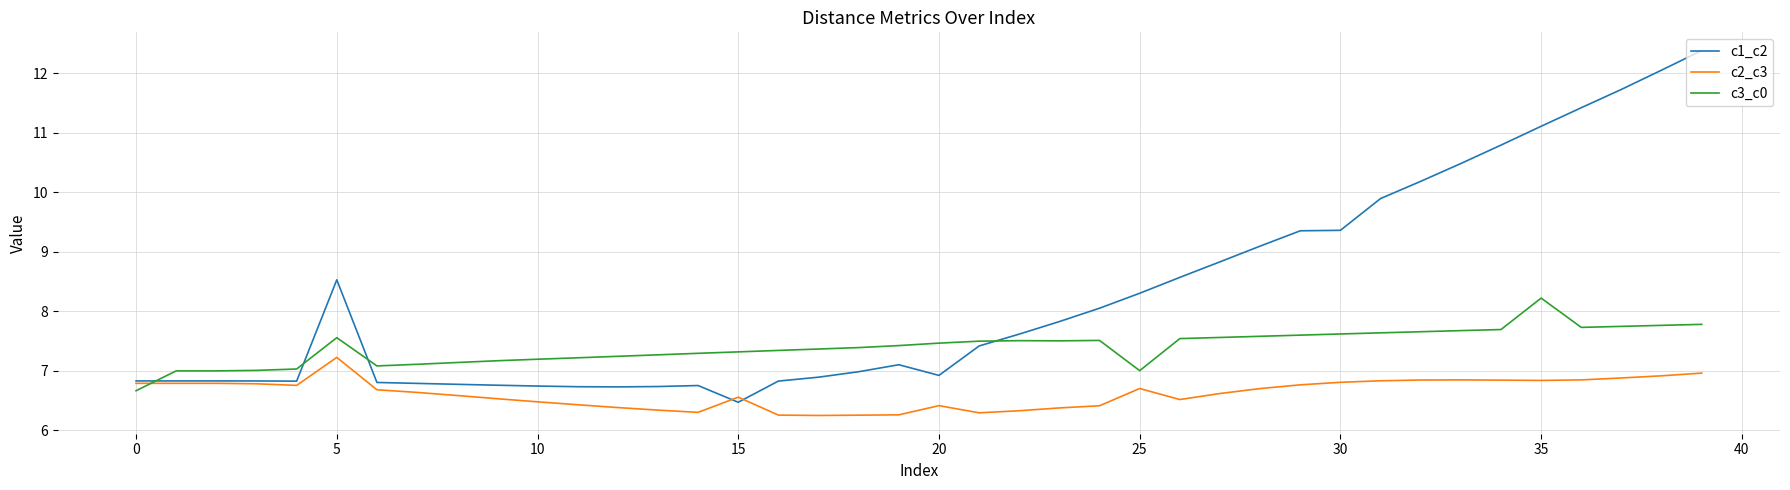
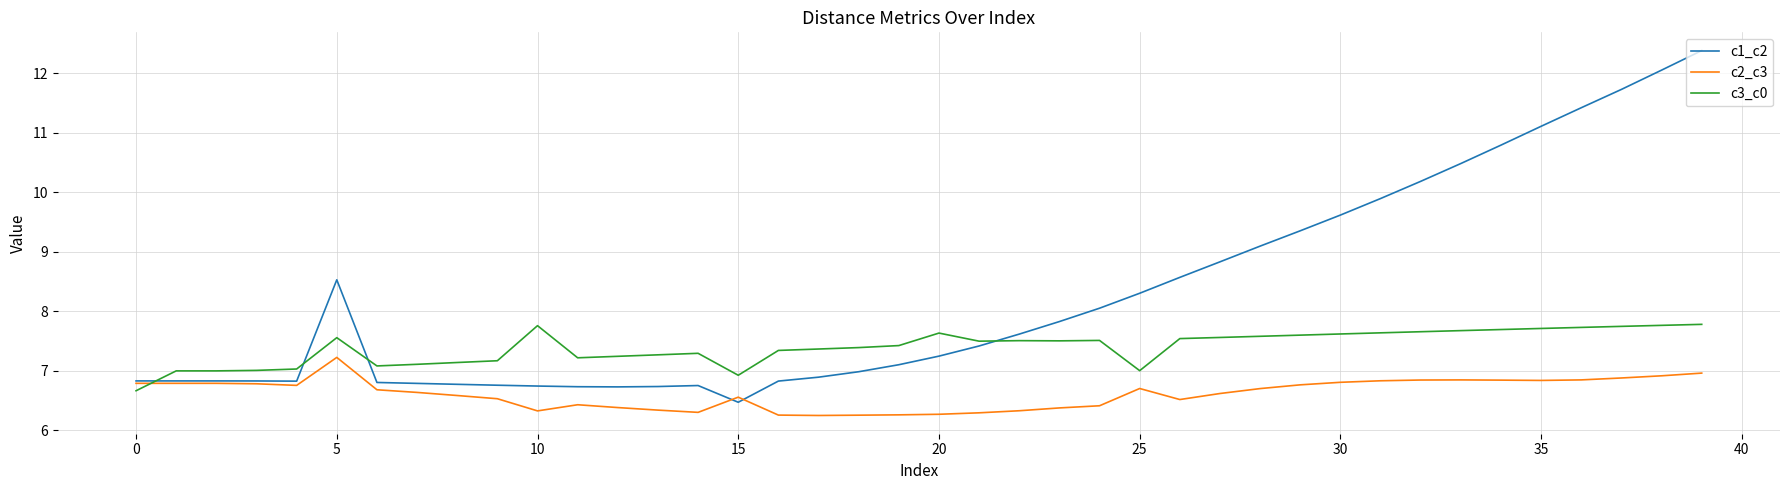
c2_c3, 10: 6.5 -> 6.3
c3_c0, 10: 7.2 -> 7.8
c3_c0, 15: 7.3 -> 6.9
c1_c2, 20: 6.9 -> 7.2
c2_c3, 20: 6.4 -> 6.3
c3_c0, 20: 7.5 -> 7.6
c1_c2, 30: 9.4 -> 9.6
c3_c0, 35: 8.2 -> 7.7
